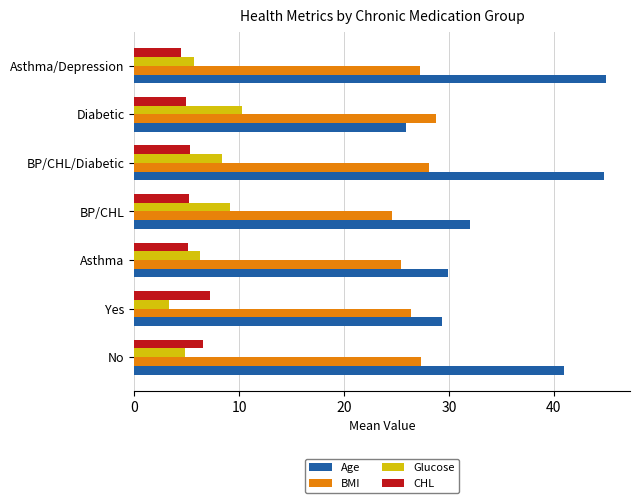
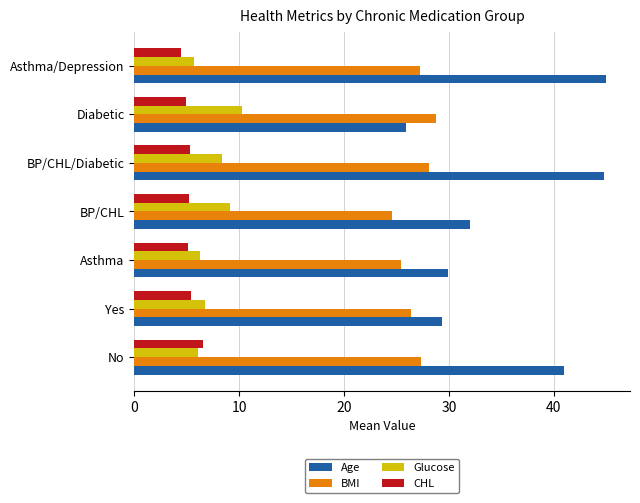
CHL, Yes: 7.2 -> 5.5
Glucose, Yes: 3.3 -> 6.7
Glucose, No: 4.9 -> 6.1
